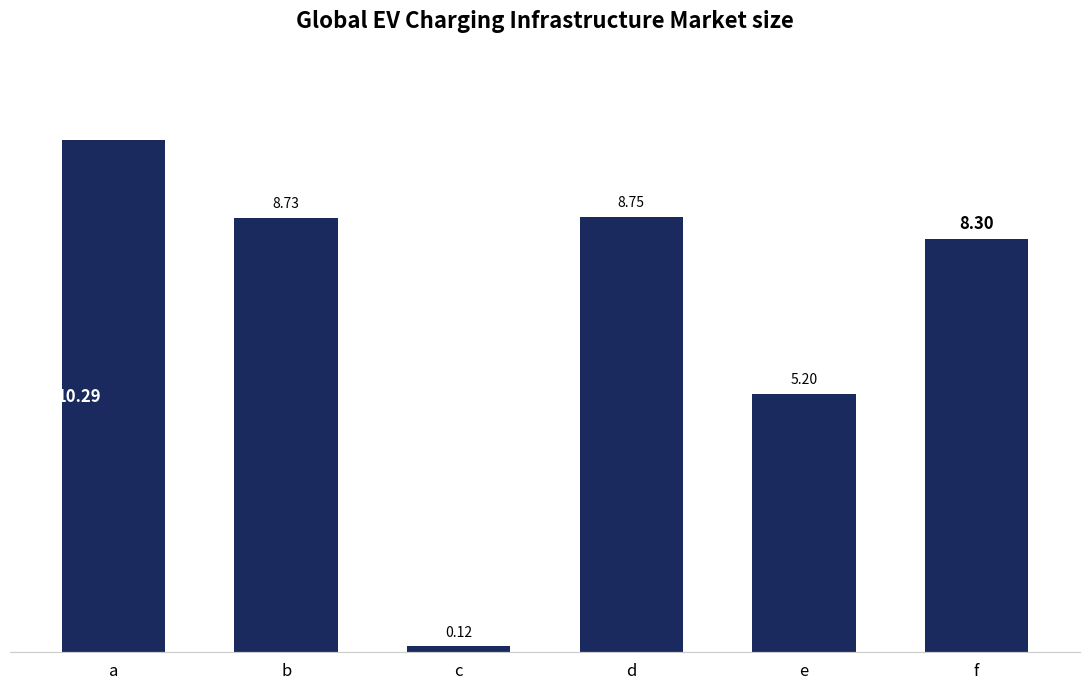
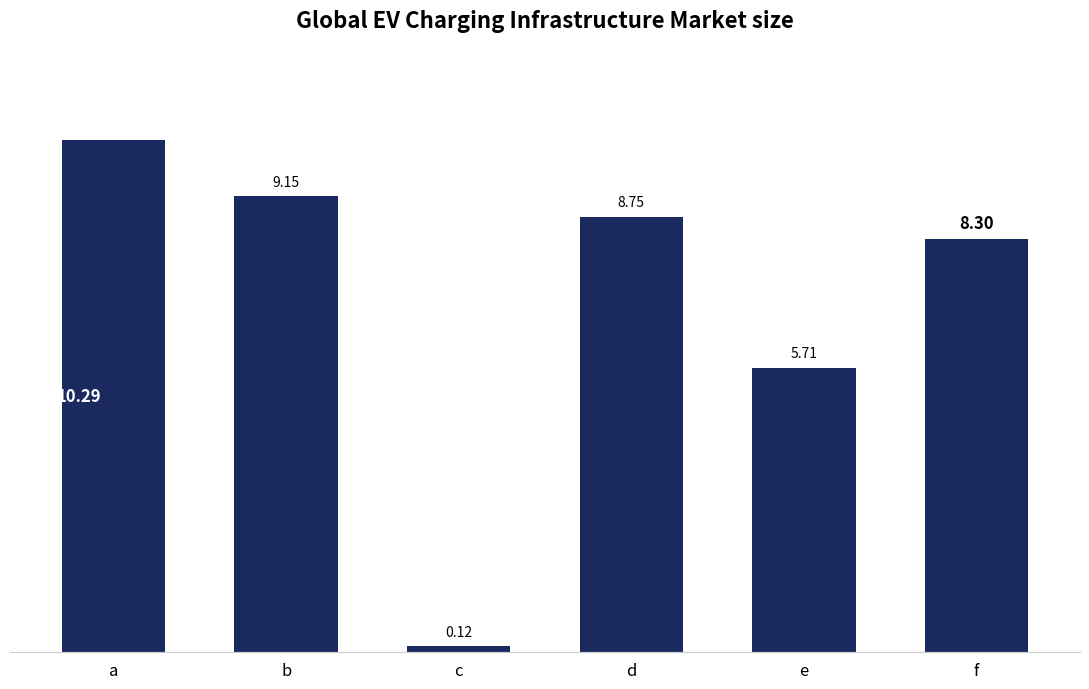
b: 8.73 -> 9.15
e: 5.20 -> 5.71
